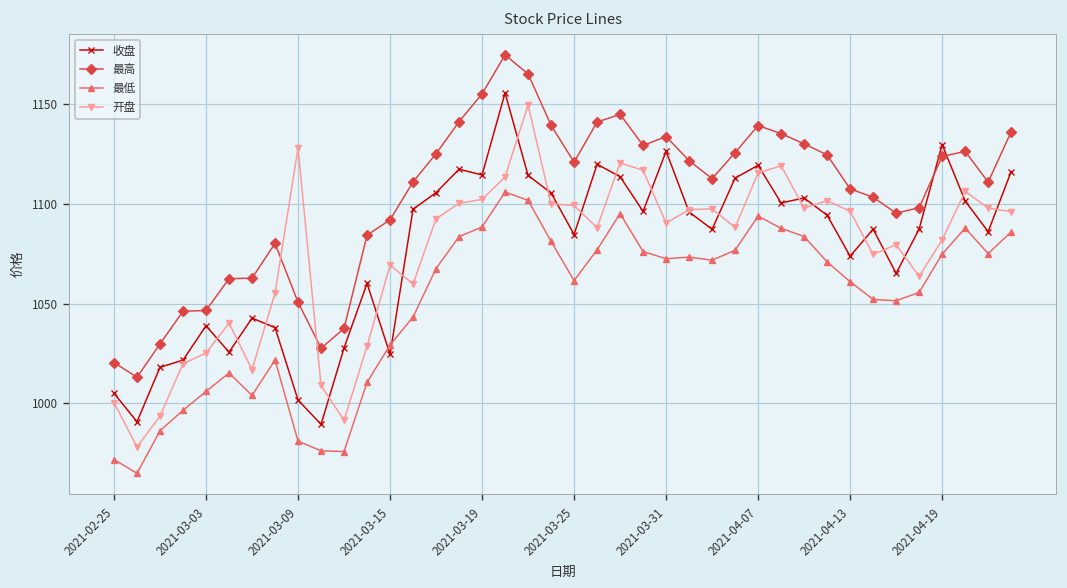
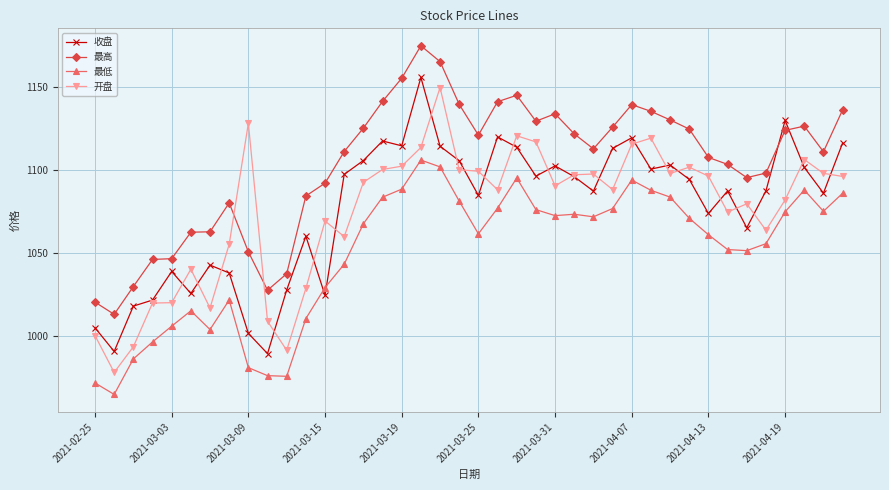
开盘, 2021-03-03: 1025 -> 1020
收盘, 2021-03-31: 1126 -> 1102
